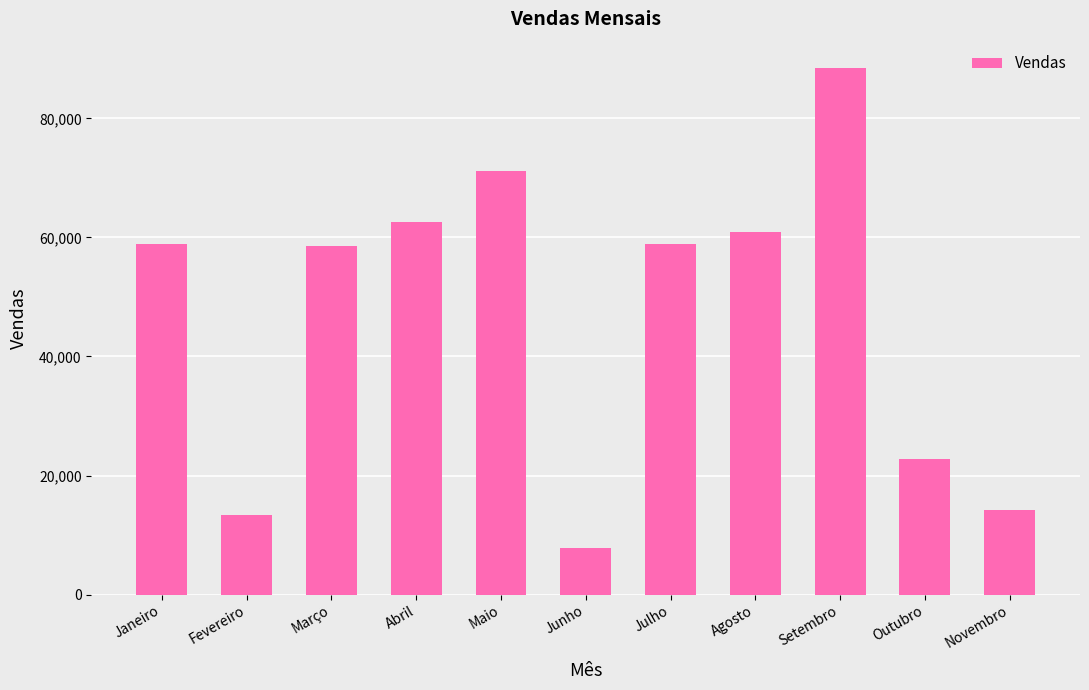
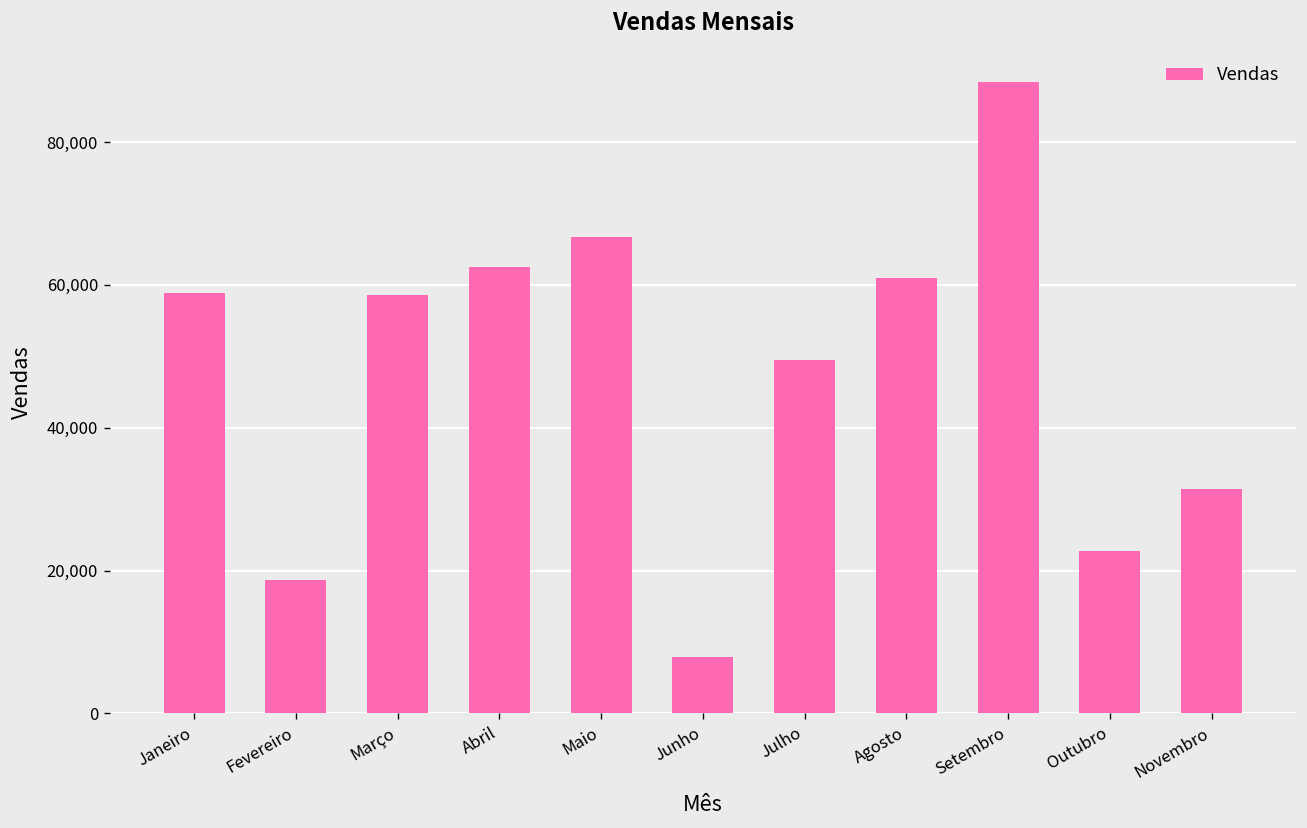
Fevereiro: 13,000 -> 19,000
Maio: 71,000 -> 67,000
Julho: 59,000 -> 50,000
Novembro: 14,000 -> 31,000
